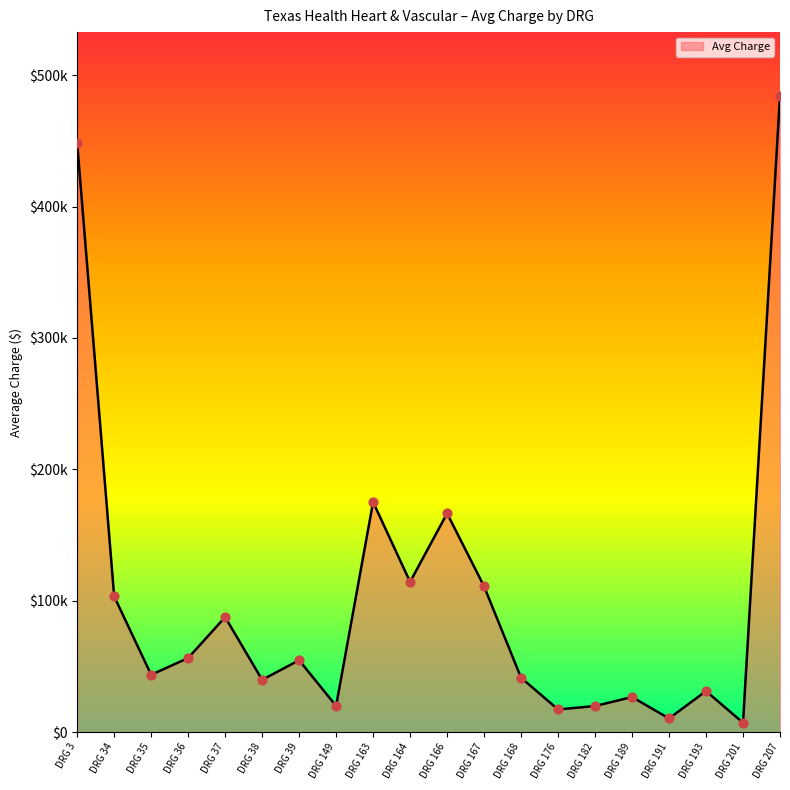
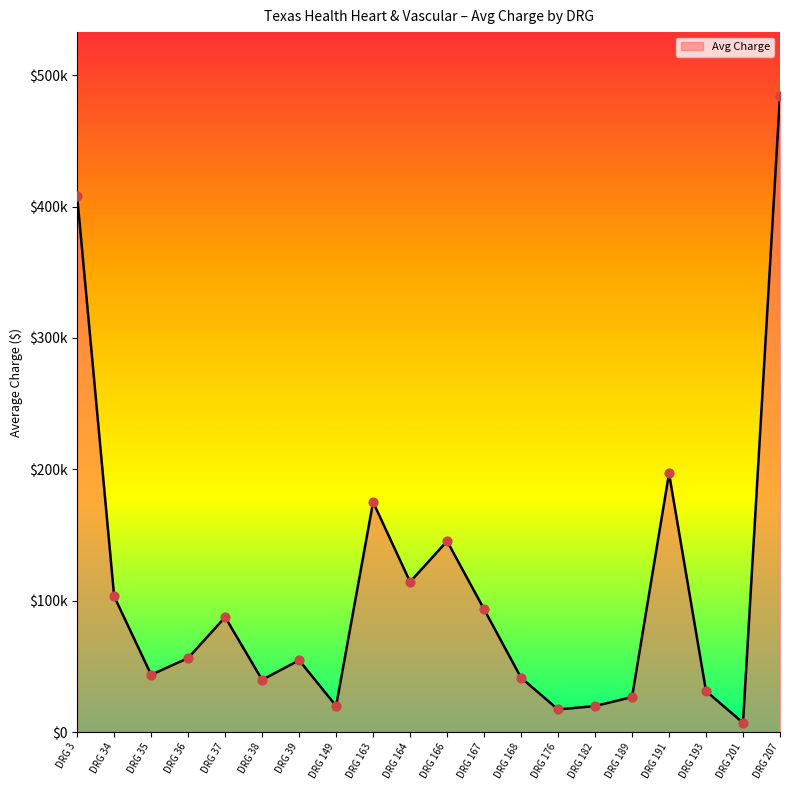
DRG 3: $448000 -> $408000
DRG 166: $166000 -> $145000
DRG 167: $111000 -> $93000
DRG 191: $10000 -> $197000
